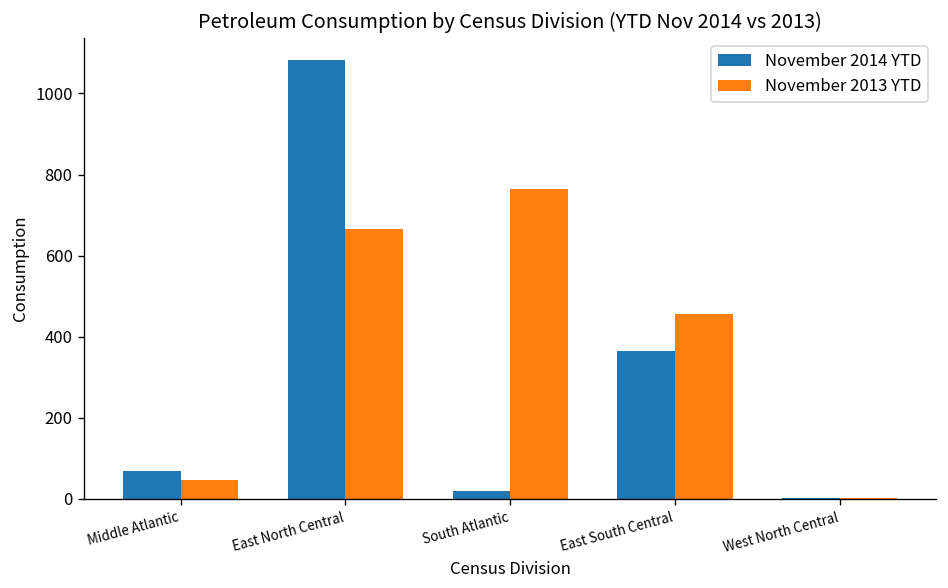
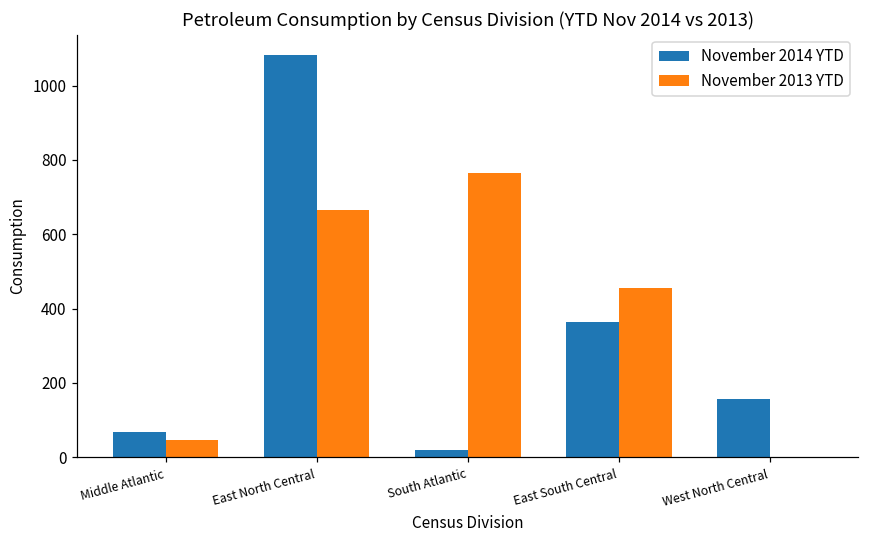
November 2014 YTD, West North Central: 0 -> 160
